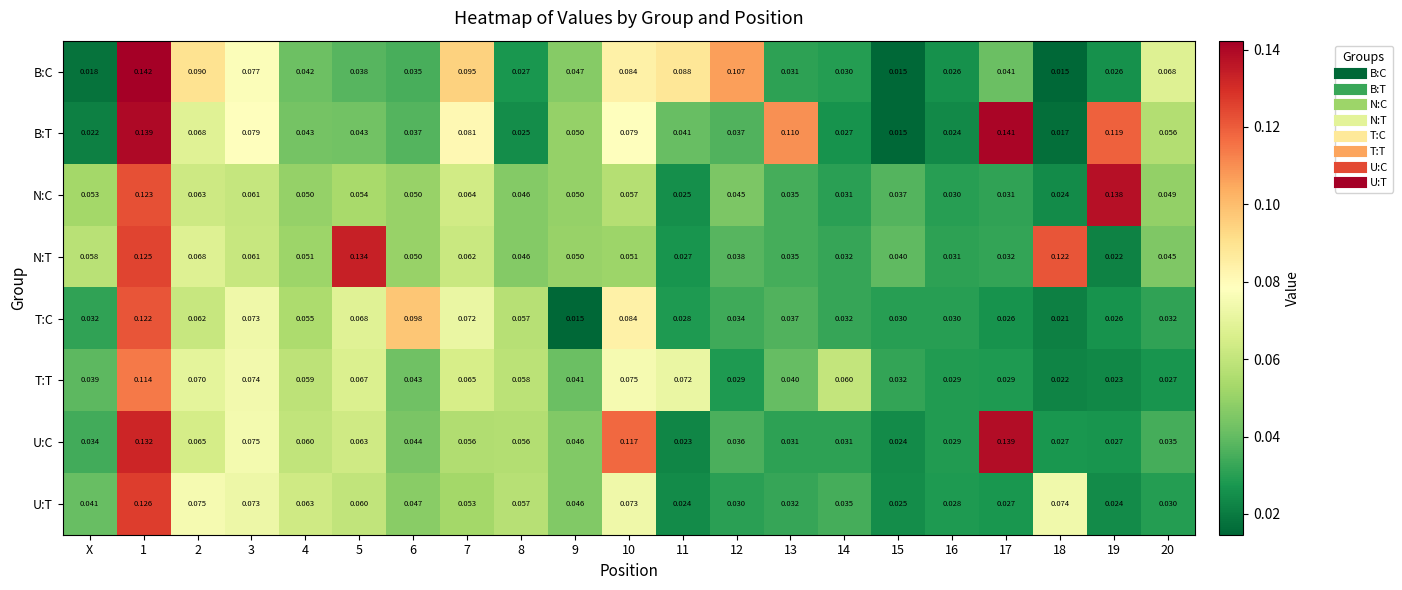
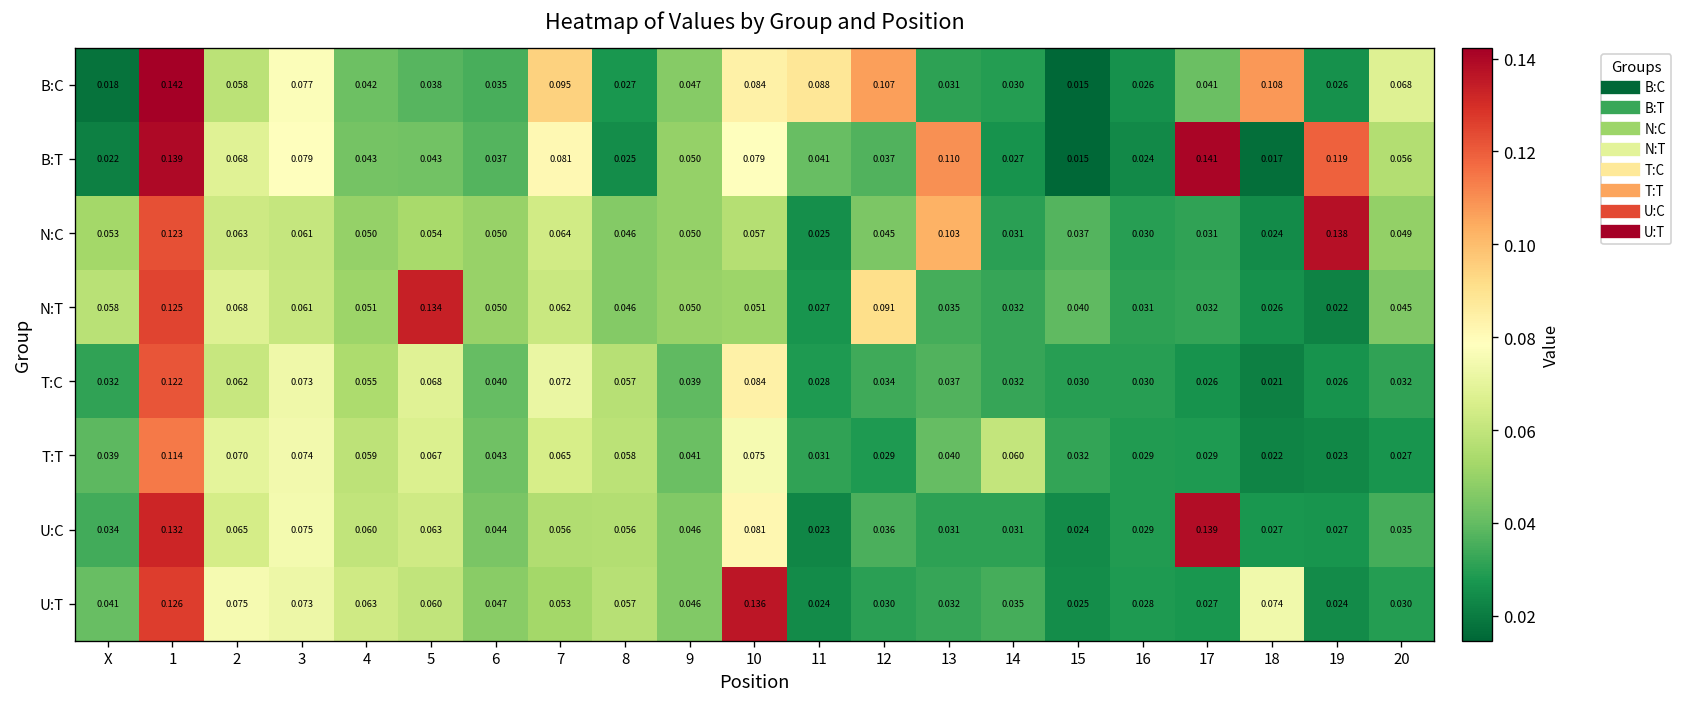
B:C, 2: 0.090 -> 0.058
B:C, 18: 0.015 -> 0.108
N:C, 13: 0.035 -> 0.103
N:T, 12: 0.038 -> 0.091
N:T, 18: 0.122 -> 0.026
T:C, 6: 0.098 -> 0.040
T:C, 9: 0.015 -> 0.039
T:T, 11: 0.072 -> 0.031
U:C, 10: 0.117 -> 0.081
U:T, 10: 0.073 -> 0.136
